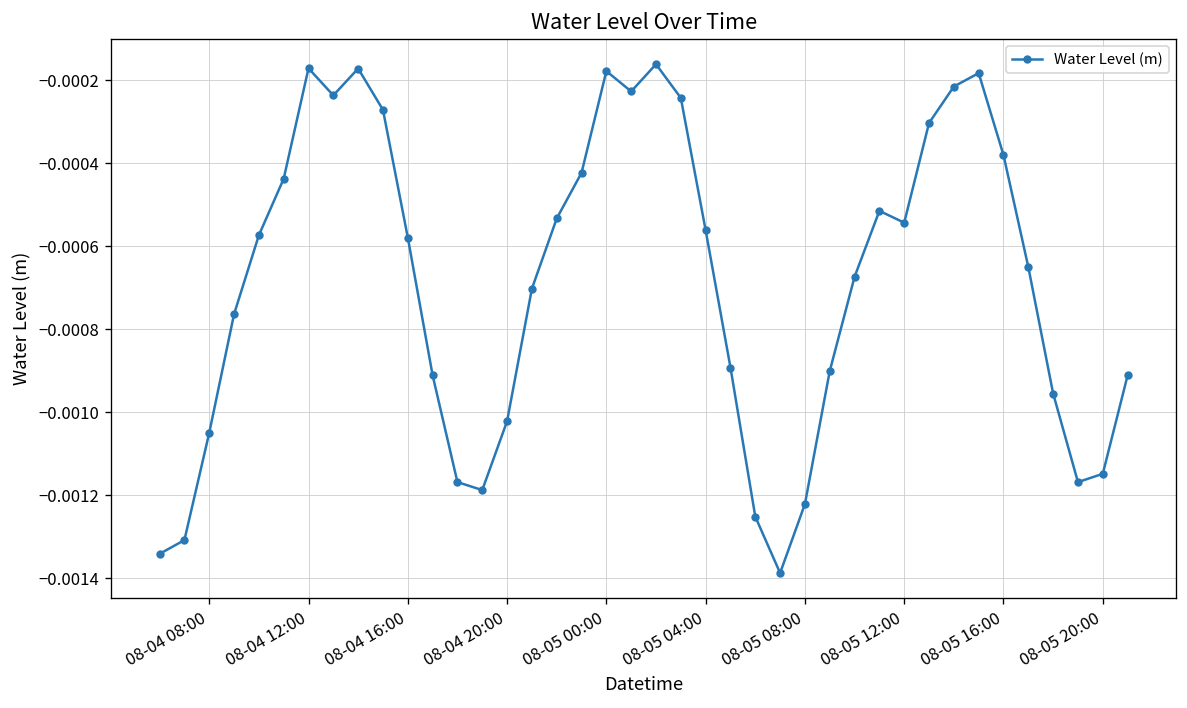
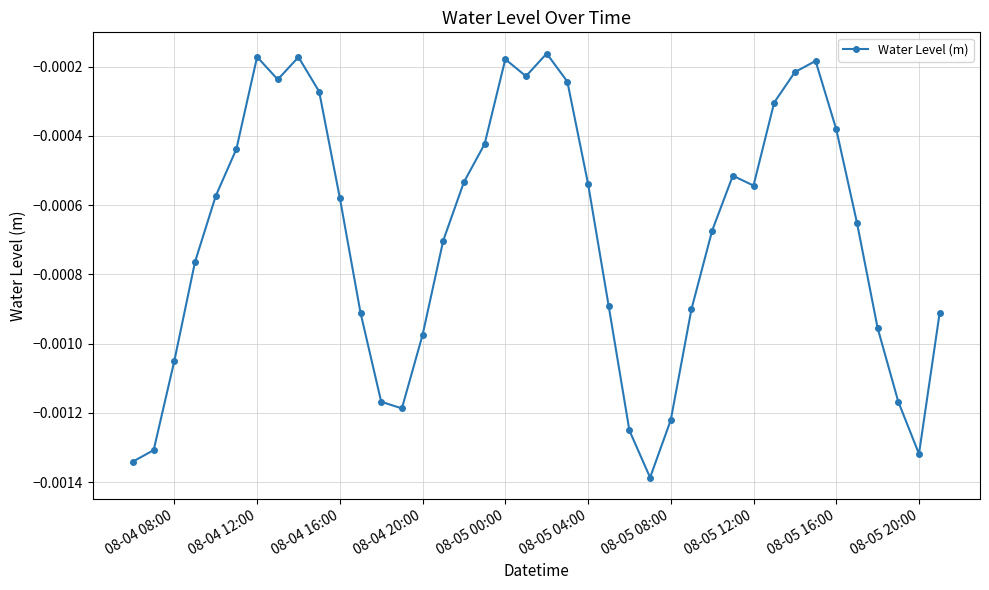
08-04 20:00: -0.00102 -> -0.00097
08-05 04:00: -0.00056 -> -0.00054
08-05 20:00: -0.00115 -> -0.00132
